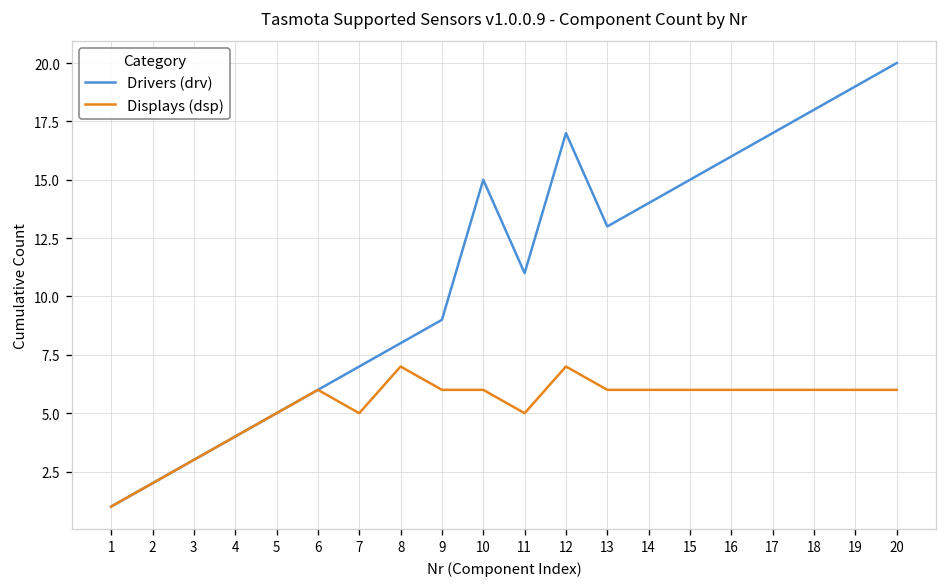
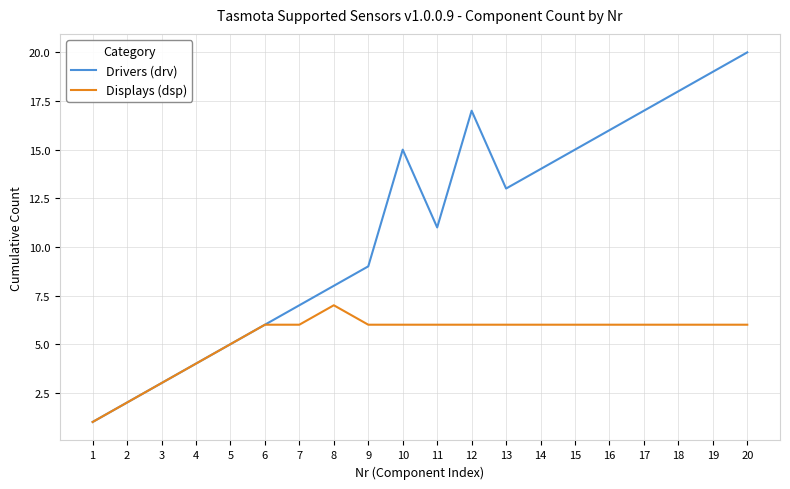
Displays (dsp), 7: 5 -> 6
Displays (dsp), 11: 5 -> 6
Displays (dsp), 12: 7 -> 6
